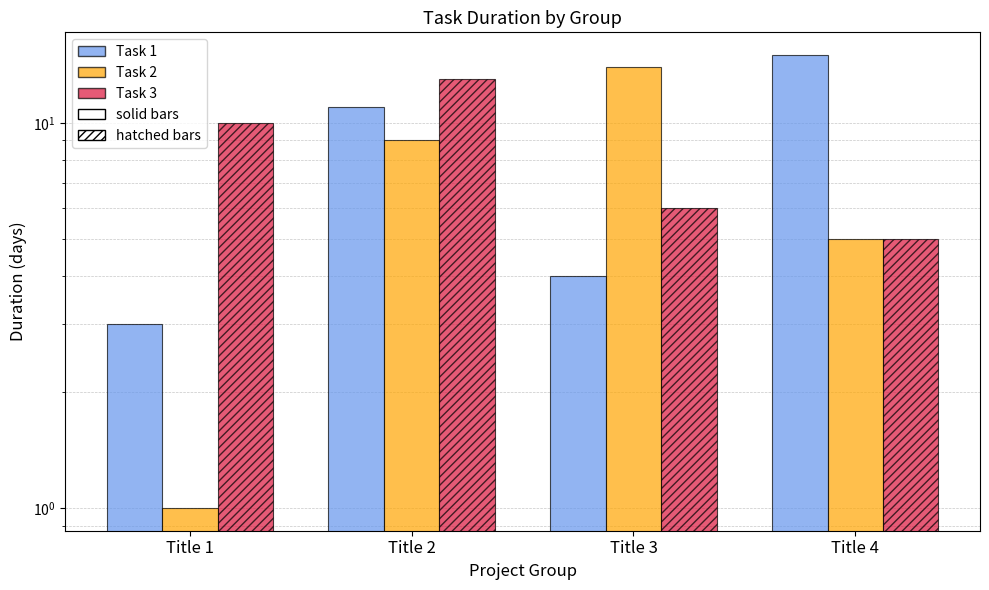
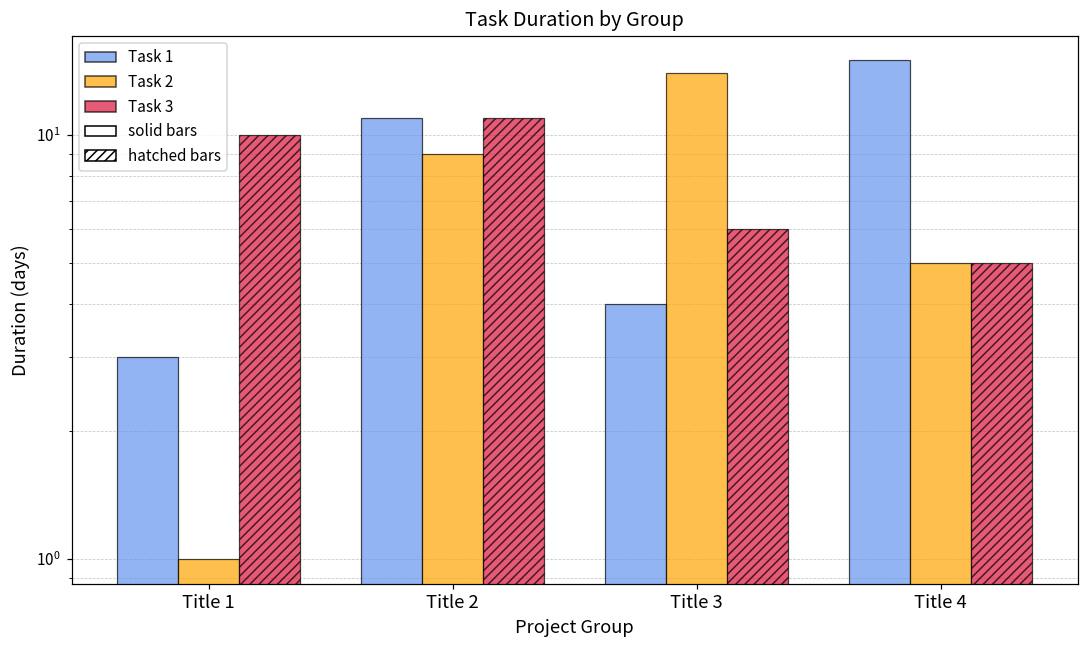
Task 3, Title 2: 13 -> 11
